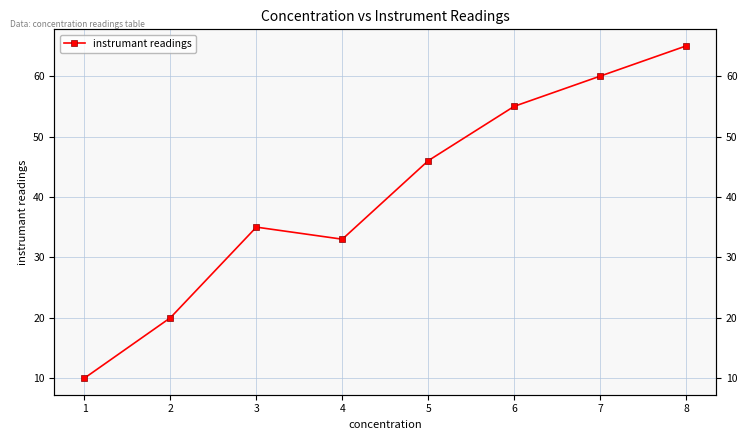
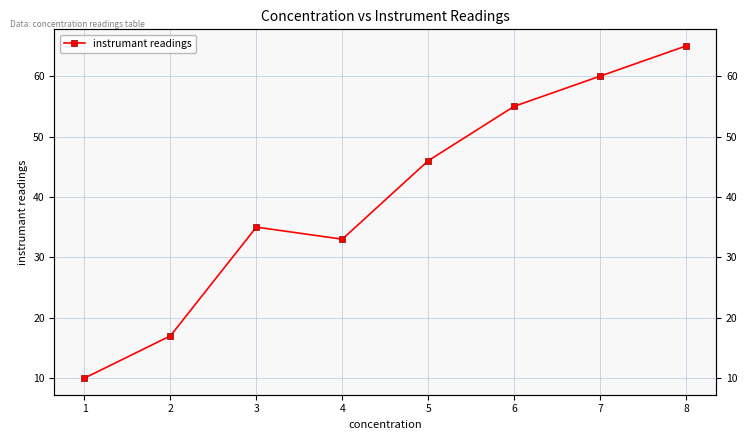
2: 20 -> 17
